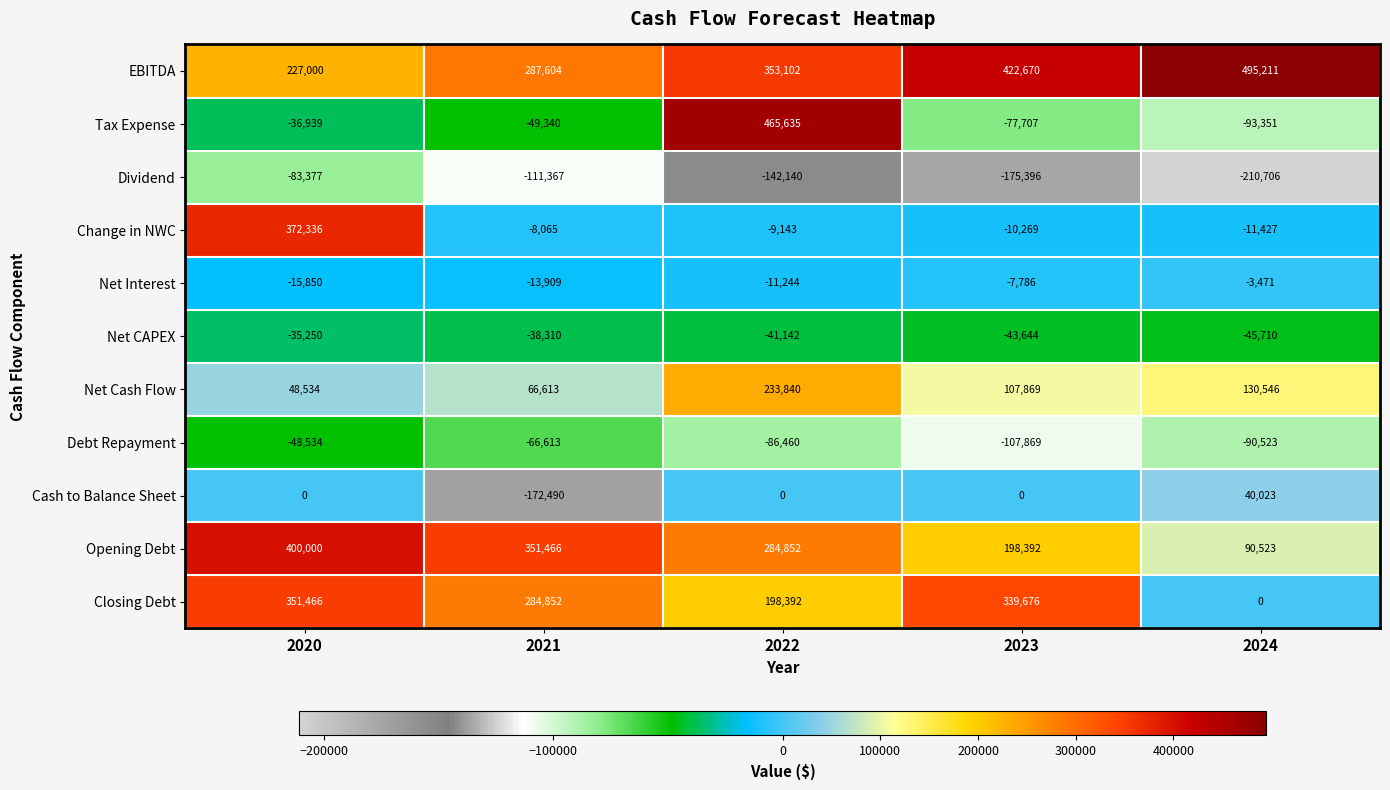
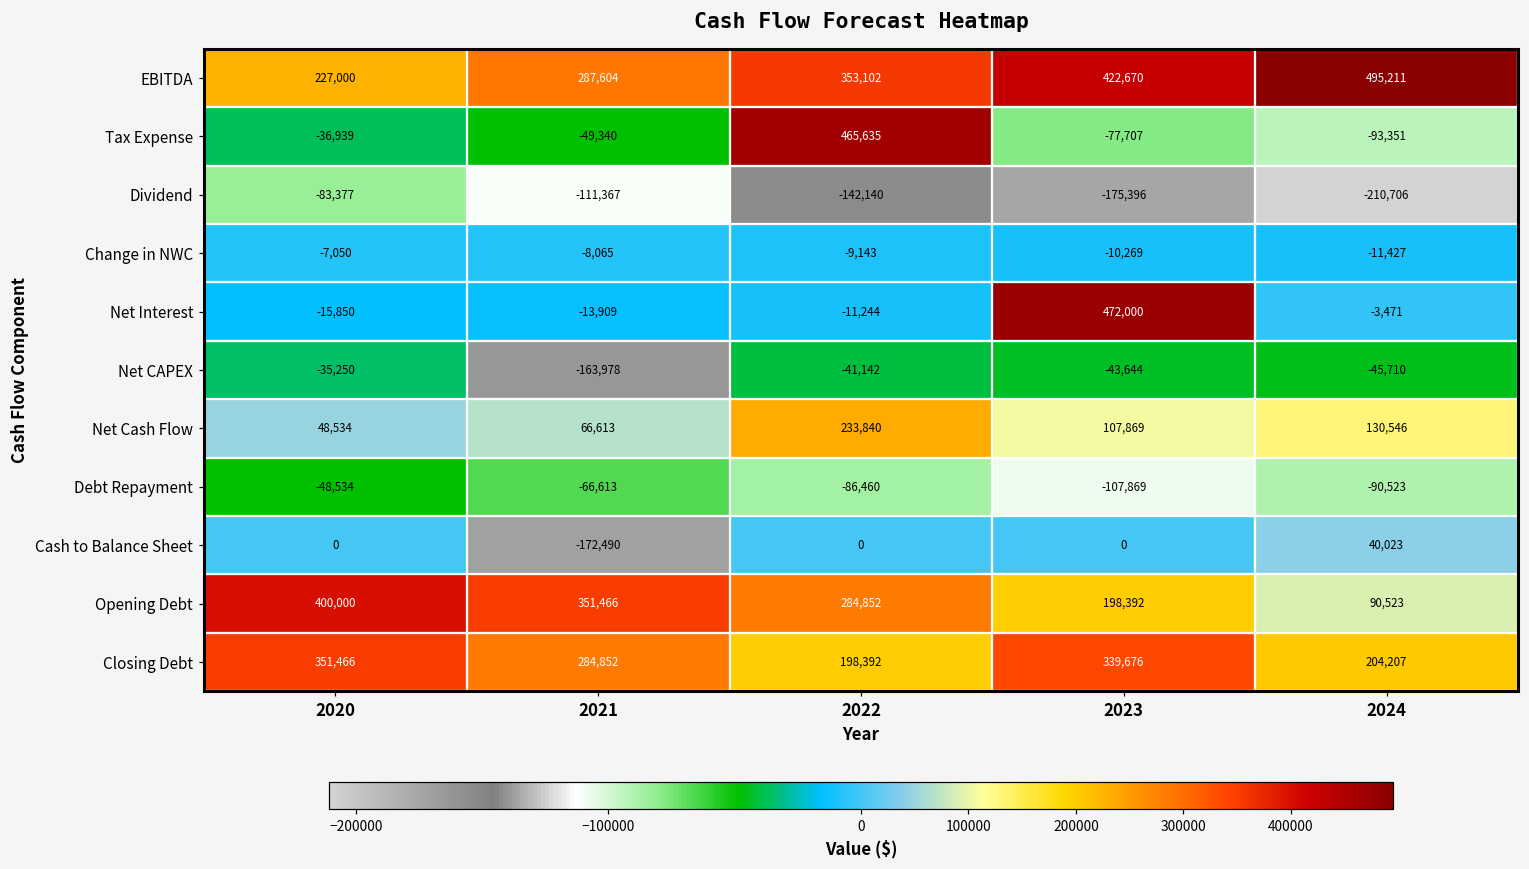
Change in NWC, 2020: 372,336 -> -7,050
Net Interest, 2023: -7,786 -> 472,000
Net CAPEX, 2021: -38,310 -> -163,978
Closing Debt, 2024: 0 -> 204,207
